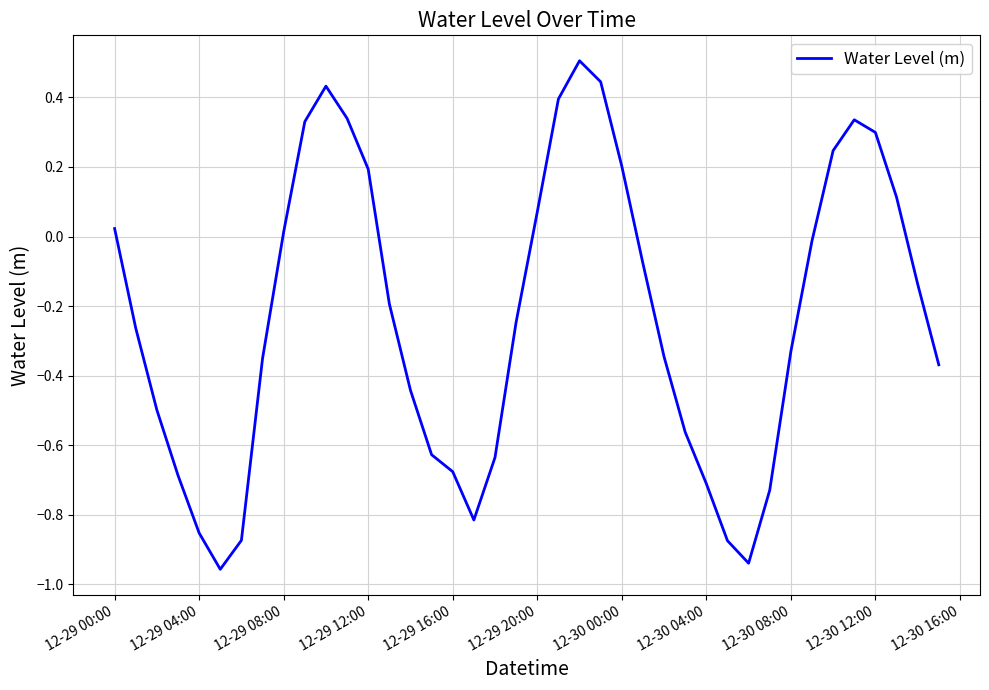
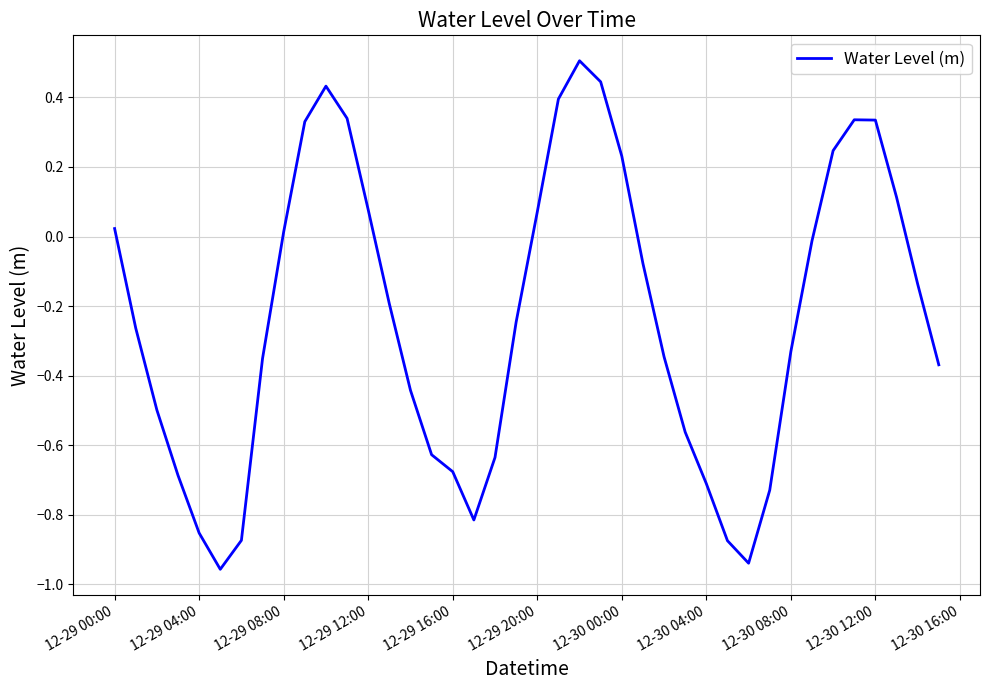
12-29 12:00: 0.19 -> 0.08
12-30 00:00: 0.20 -> 0.23
12-30 12:00: 0.30 -> 0.33
